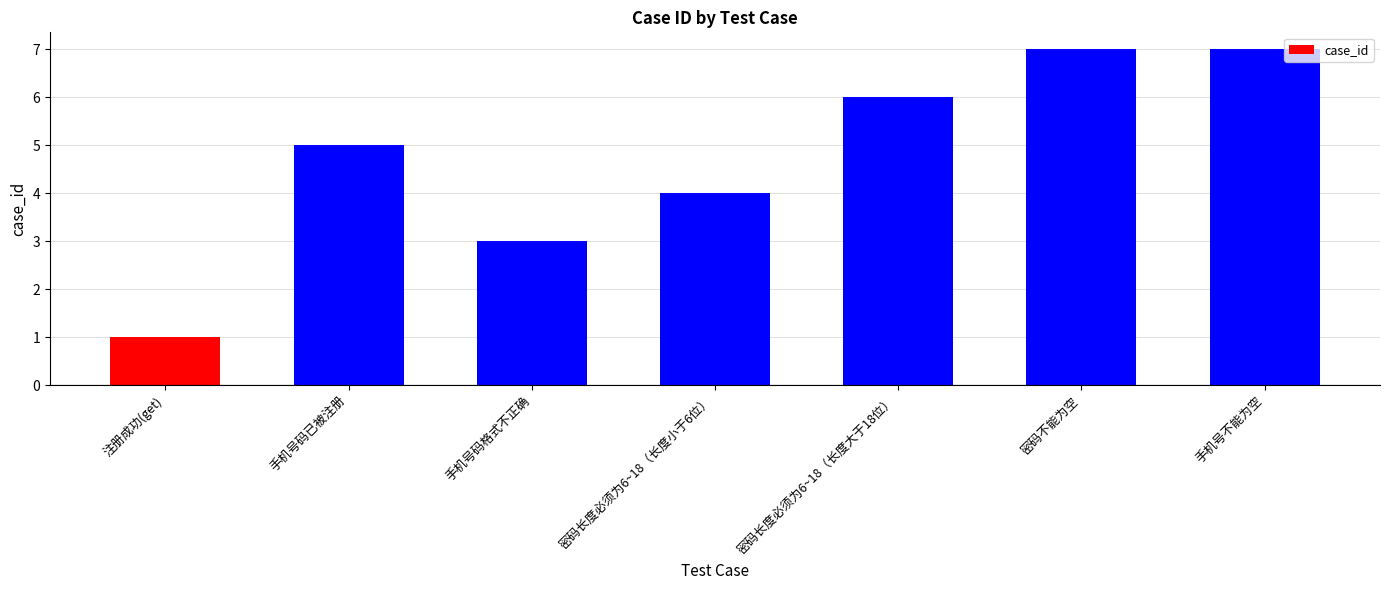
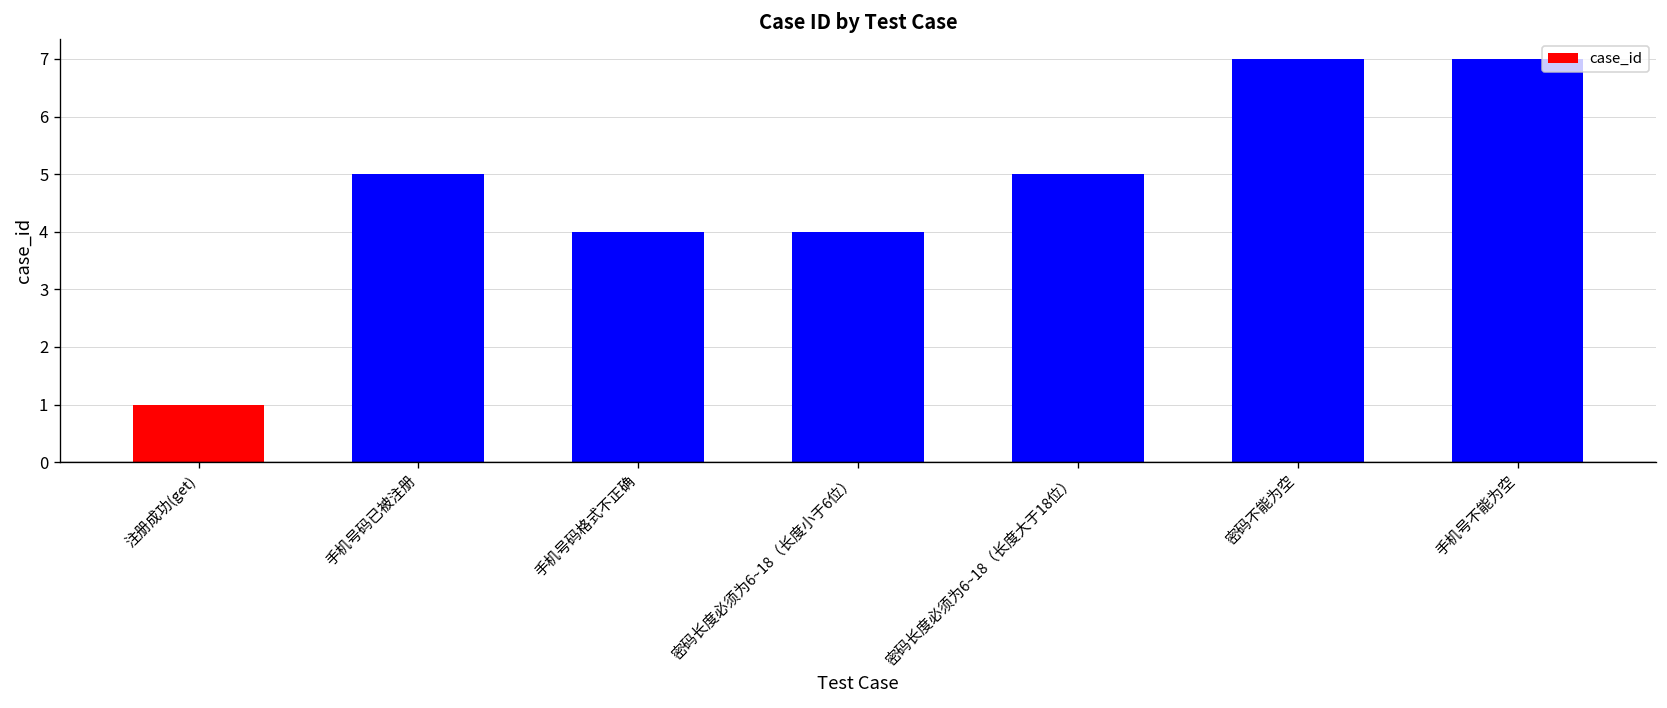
手机号码格式不正确: 3 -> 4
密码长度必须为6~18（长度大于18位）: 6 -> 5
